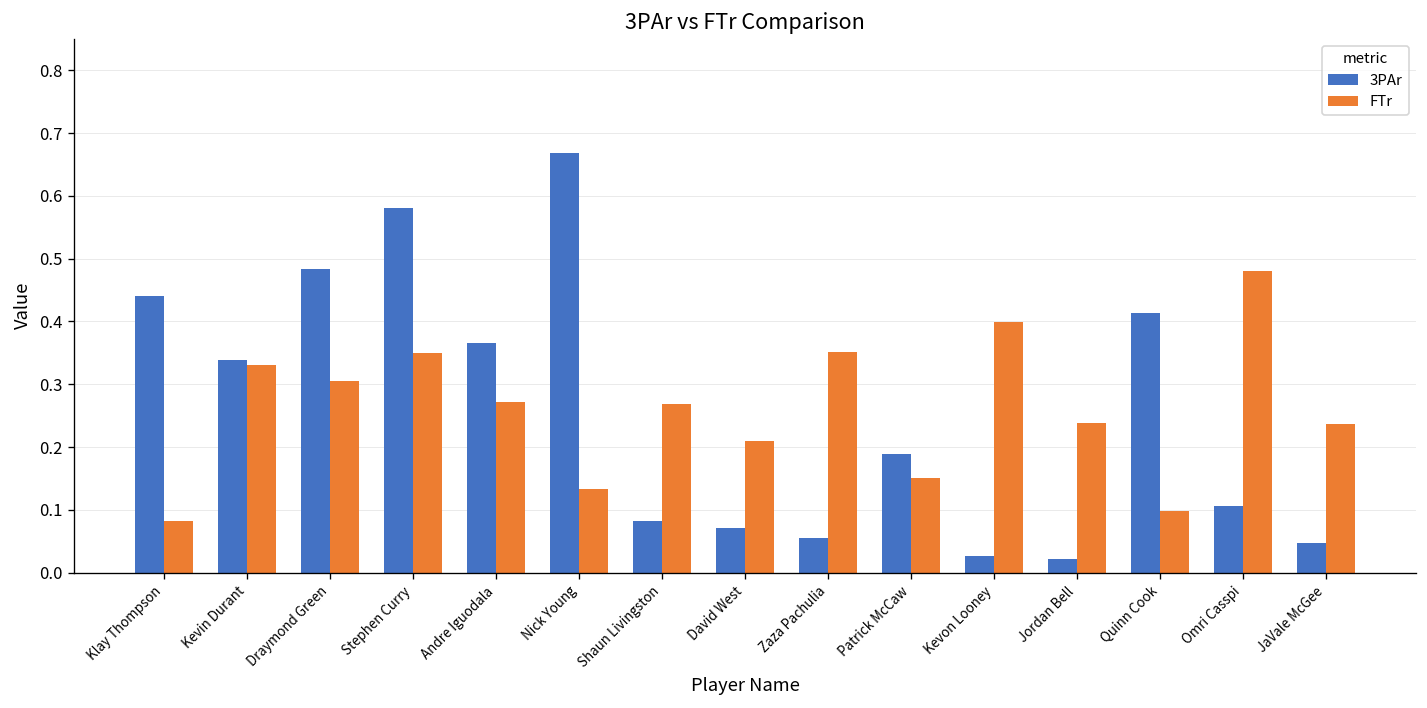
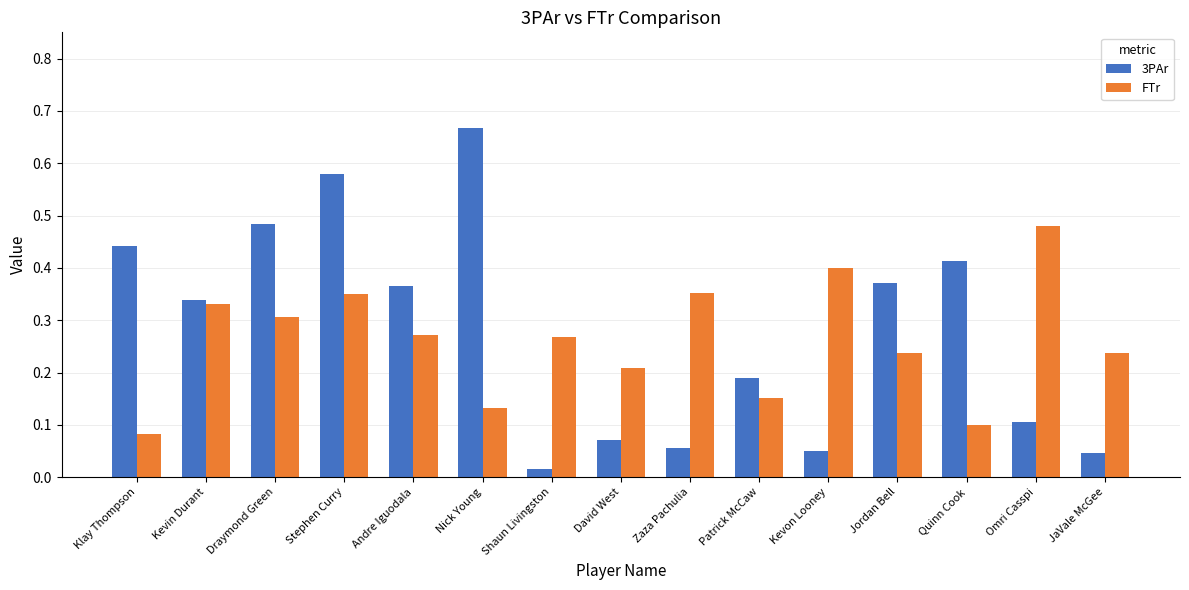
3PAr, Shaun Livingston: 0.08 -> 0.02
3PAr, Kevon Looney: 0.03 -> 0.05
3PAr, Jordan Bell: 0.02 -> 0.37
